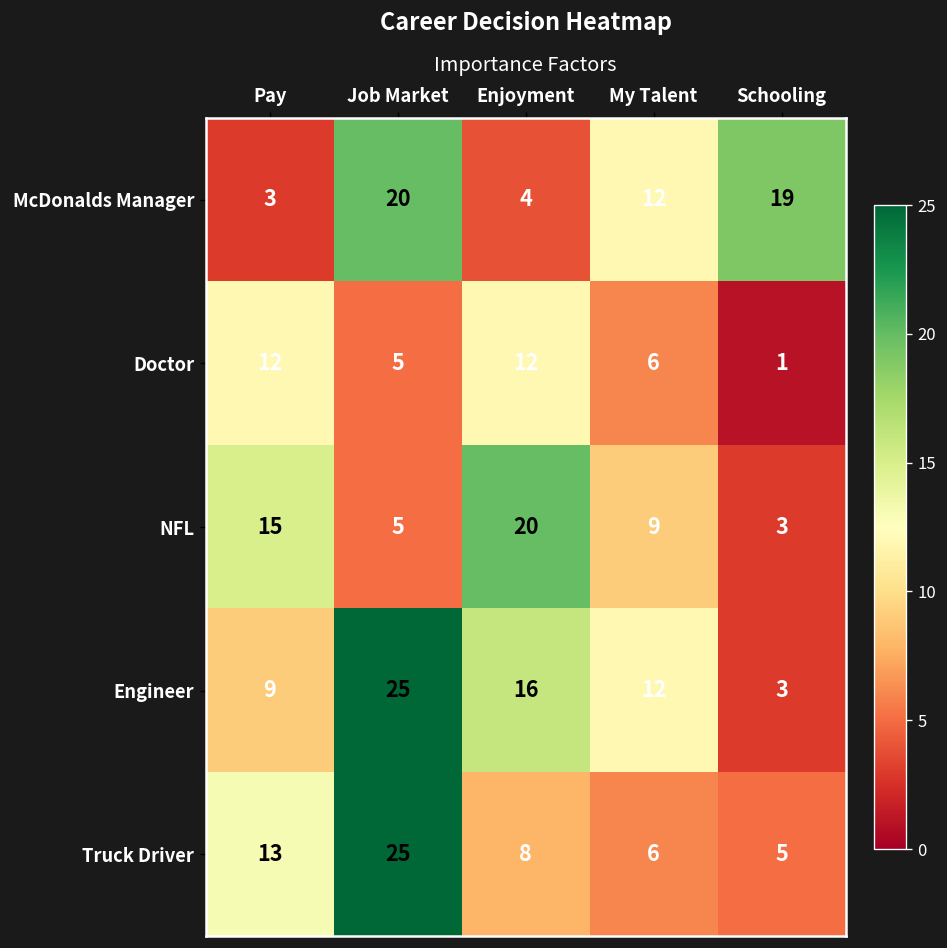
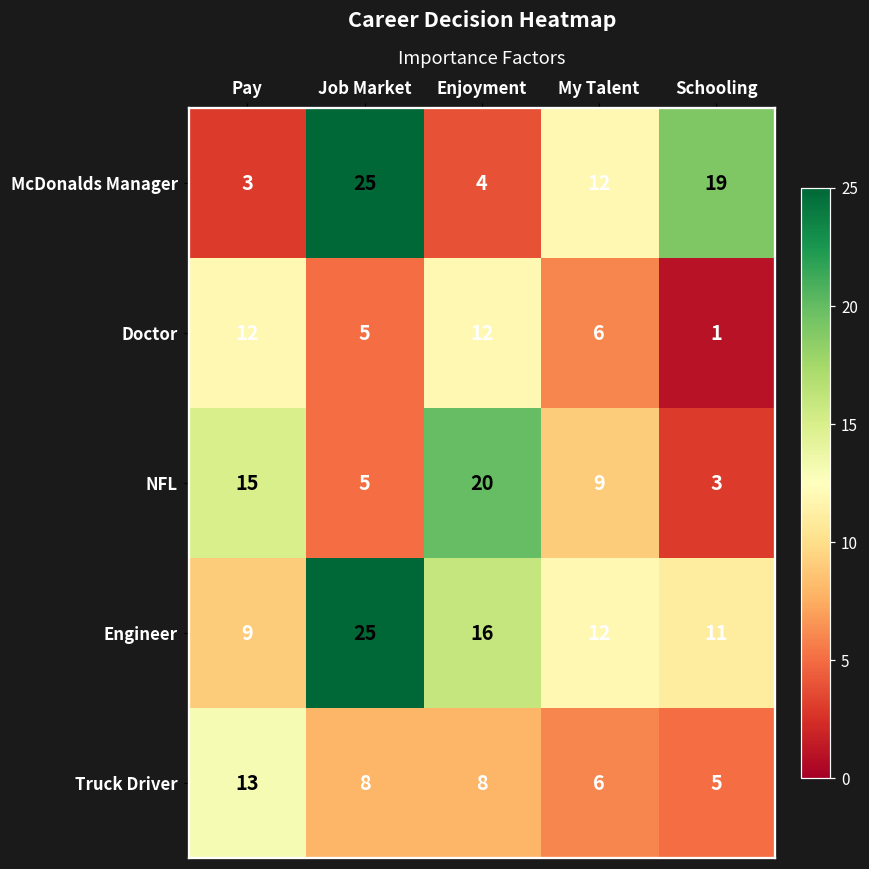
McDonalds Manager, Job Market: 20 -> 25
Engineer, Schooling: 3 -> 11
Truck Driver, Job Market: 25 -> 8
